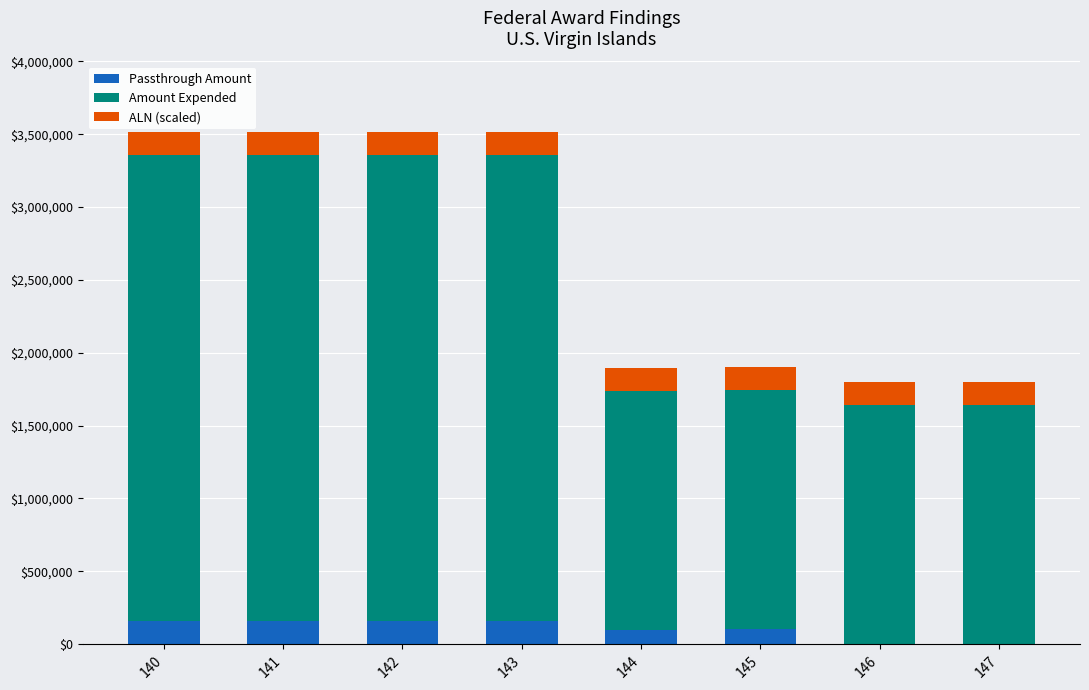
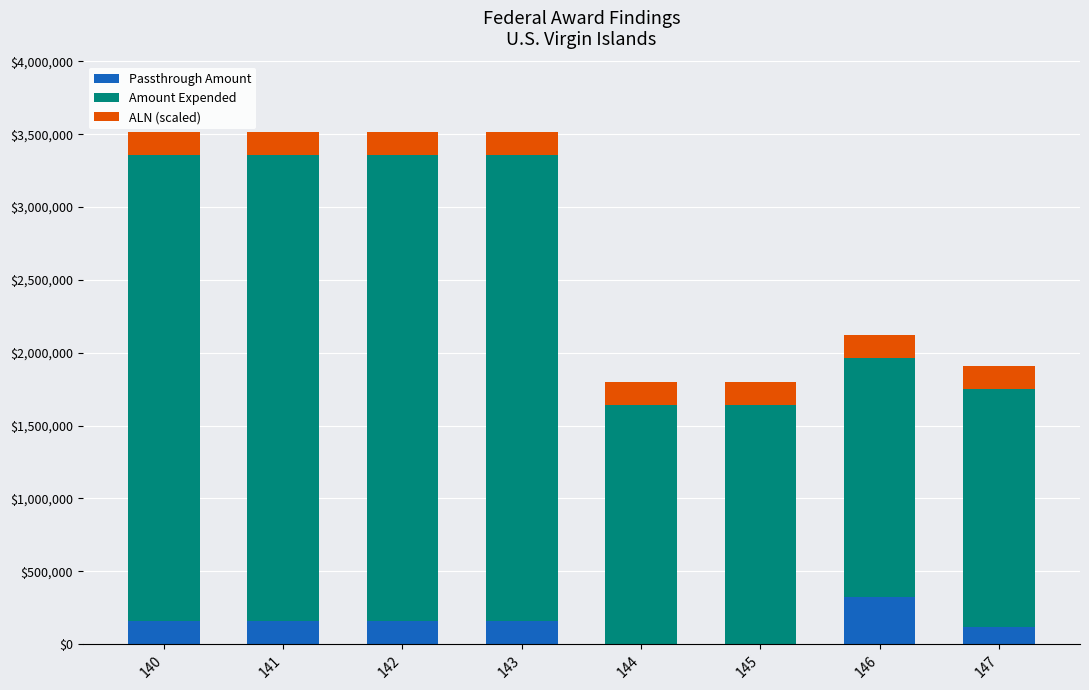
Passthrough Amount, 144: $100,000 -> $0
Passthrough Amount, 145: $110,000 -> $0
Passthrough Amount, 146: $0 -> $320,000
Passthrough Amount, 147: $0 -> $110,000
